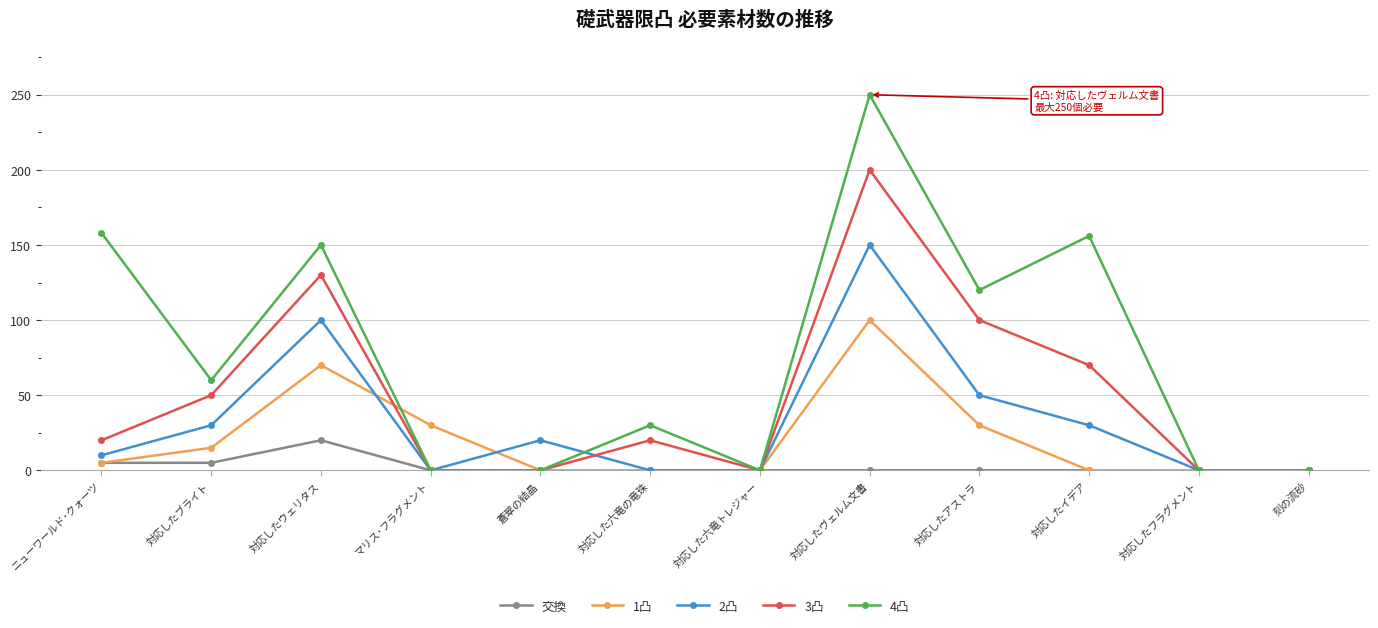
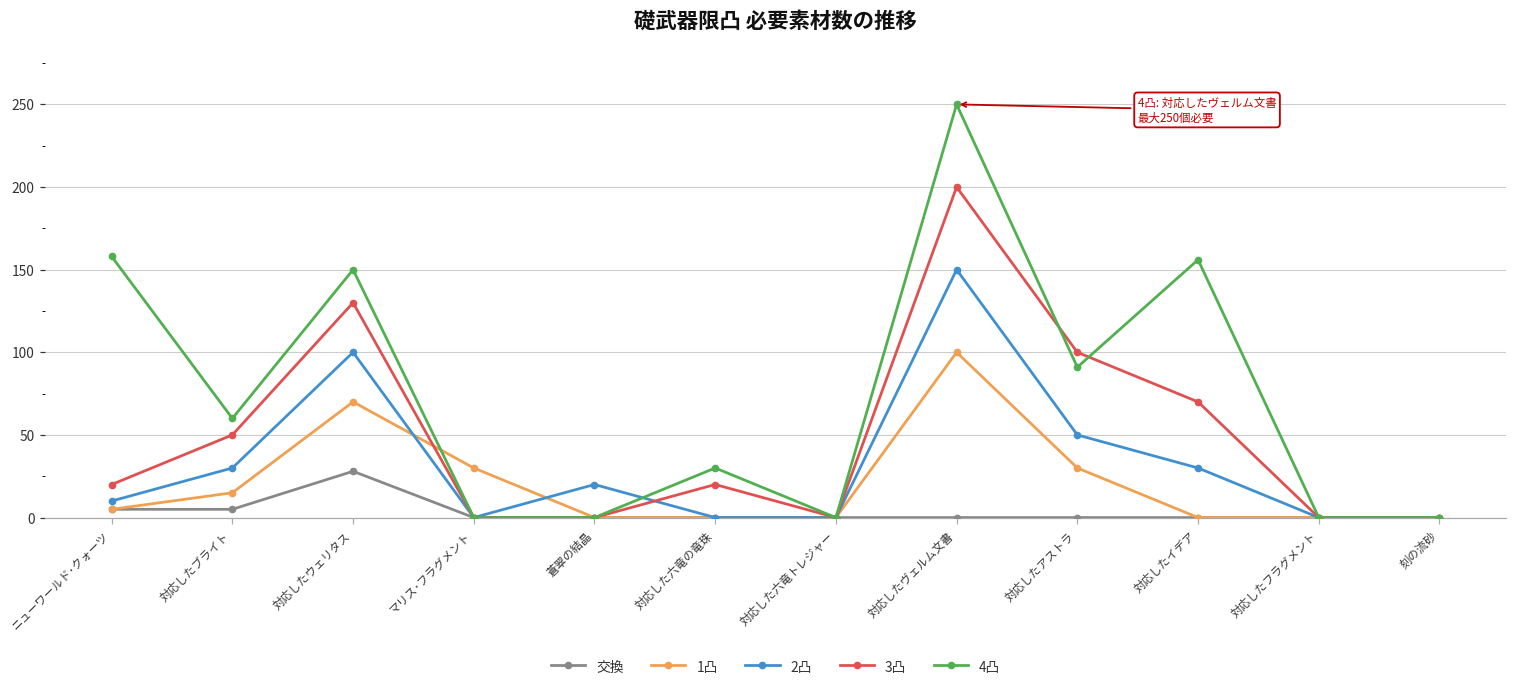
交換, 対応したウェリタス: 20 -> 28
4凸, 対応したアストラ: 120 -> 91
